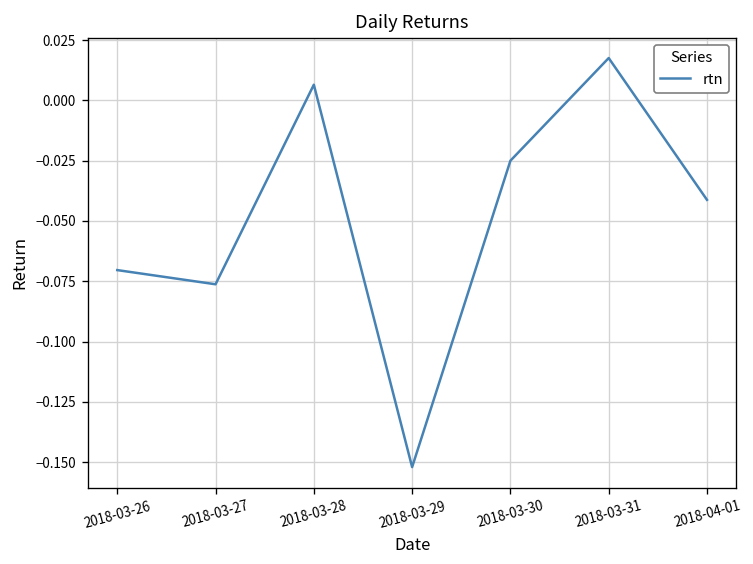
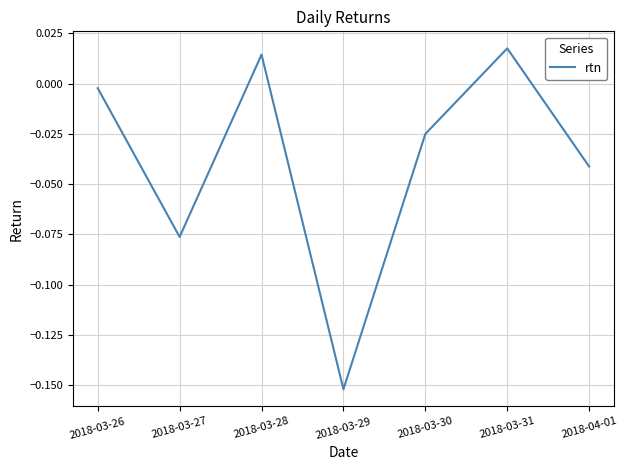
2018-03-26: -0.070 -> -0.002
2018-03-28: 0.007 -> 0.014
